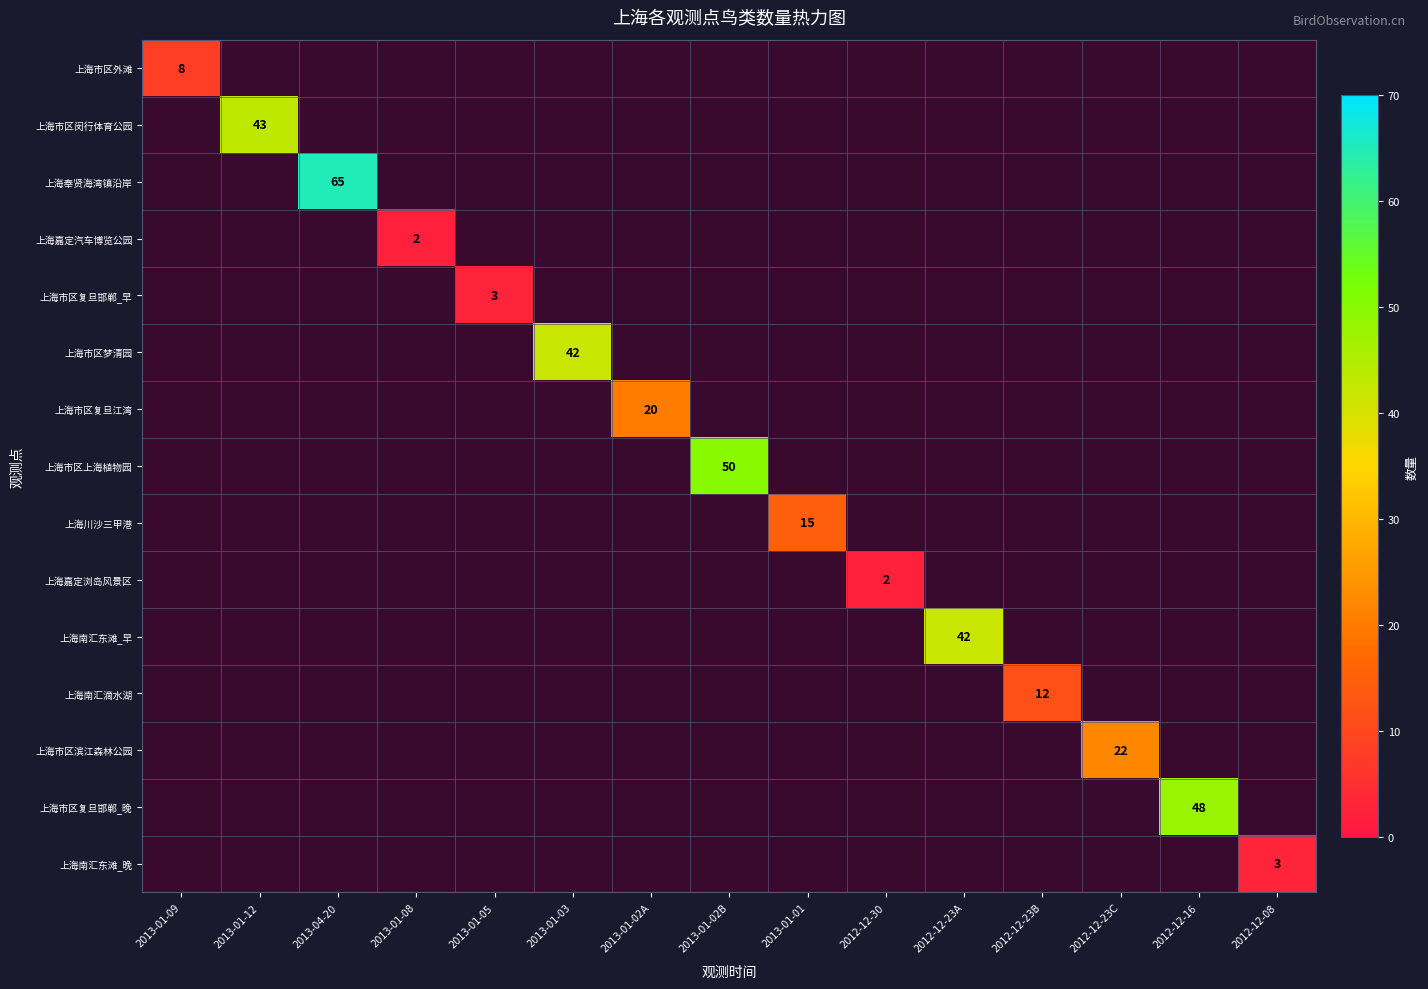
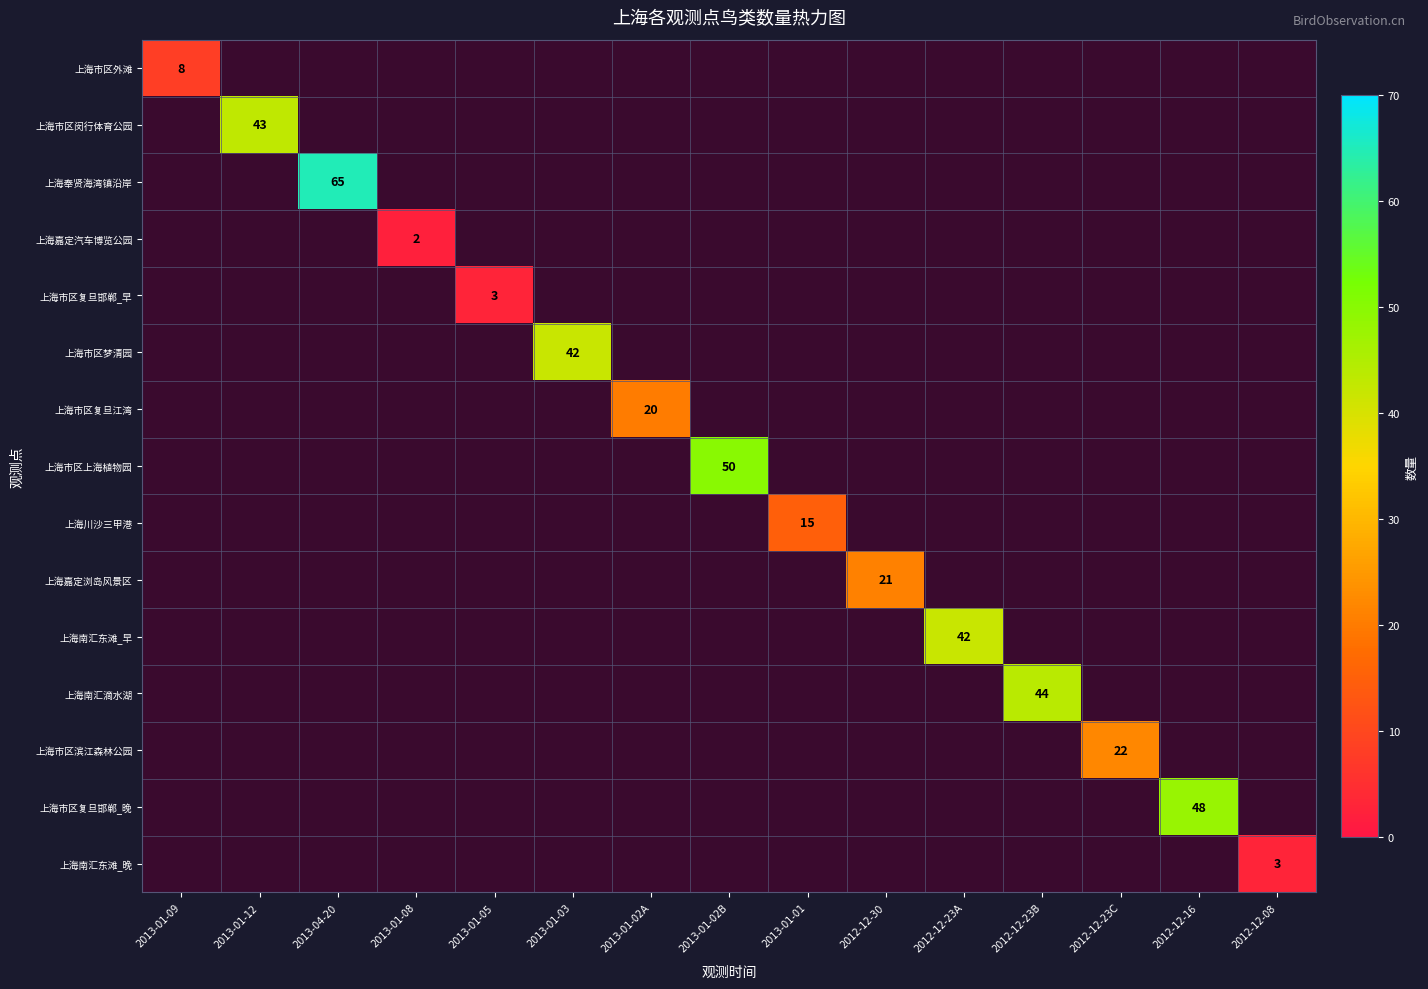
上海嘉定浏岛风景区, 2012-12-30: 2 -> 21
上海南汇滴水湖, 2012-12-23B: 12 -> 44
